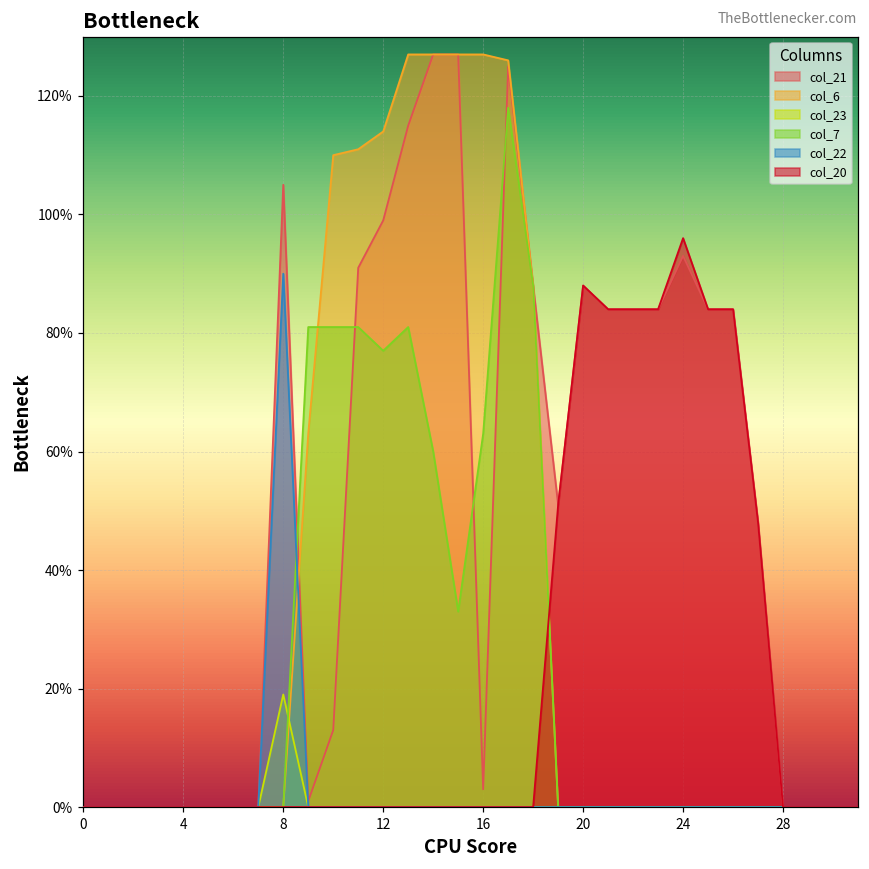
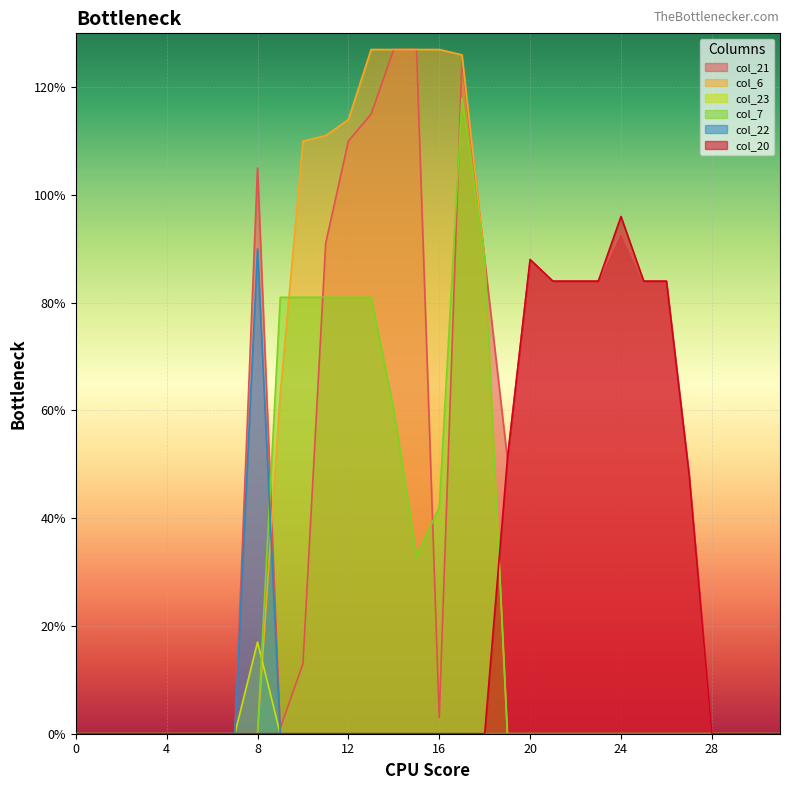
col_23, 8: 19% -> 17%
col_21, 12: 99% -> 110%
col_7, 12: 77% -> 81%
col_7, 16: 63% -> 42%
